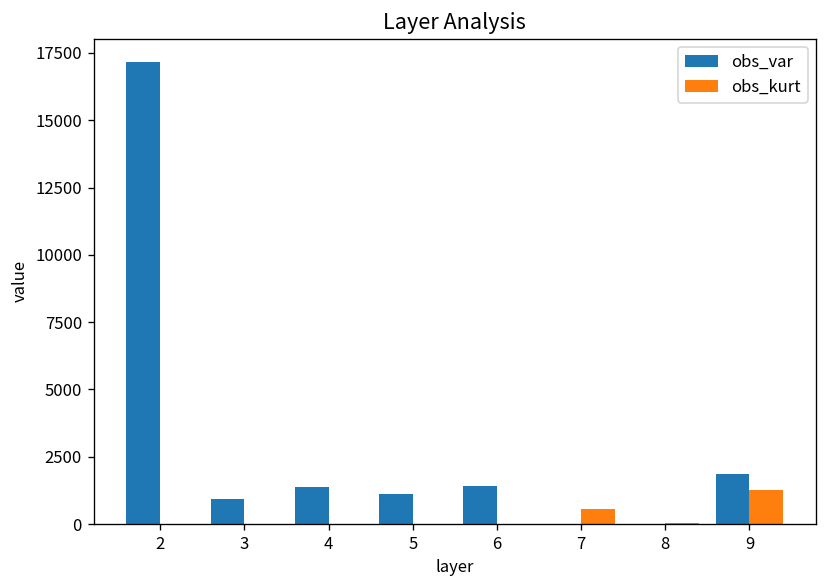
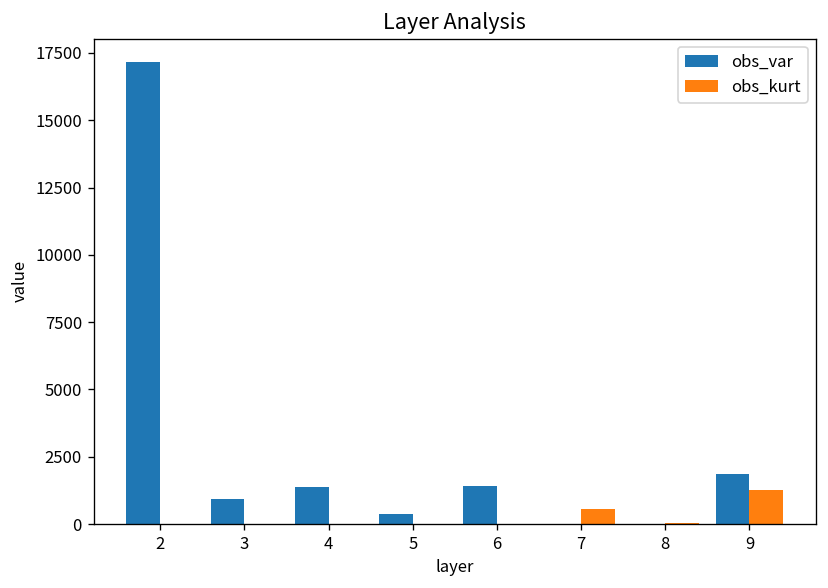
obs_var, 5: 1100 -> 400
